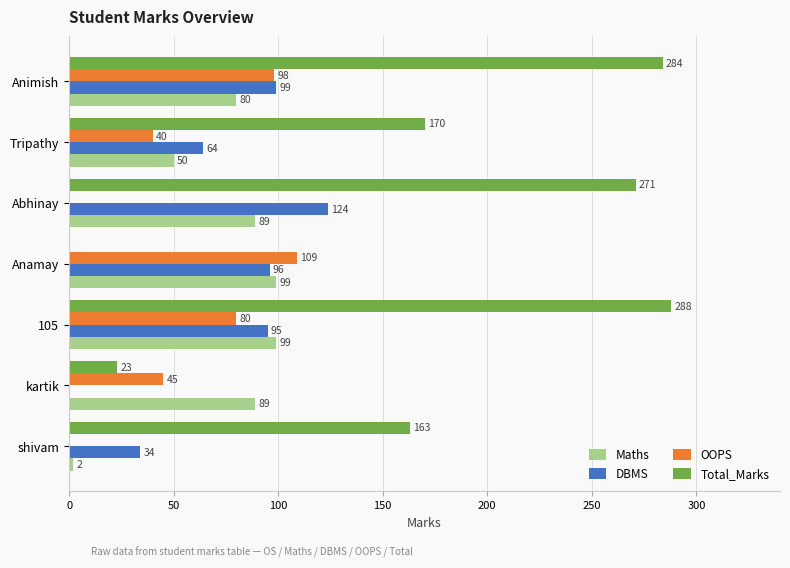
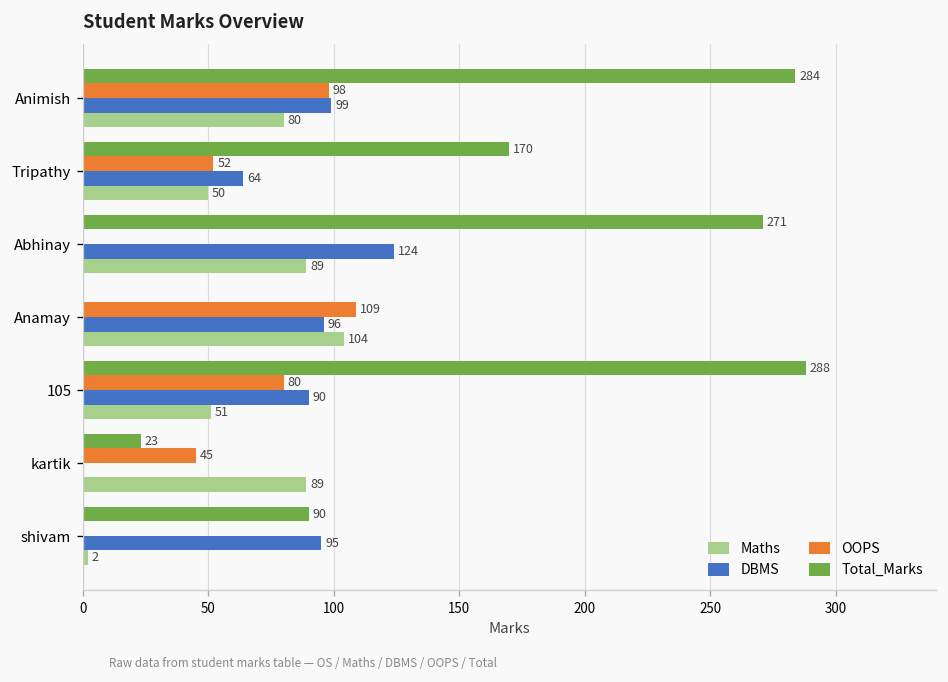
OOPS, Tripathy: 40 -> 52
Maths, Anamay: 99 -> 104
DBMS, 105: 95 -> 90
Maths, 105: 99 -> 51
Total_Marks, shivam: 163 -> 90
DBMS, shivam: 34 -> 95
